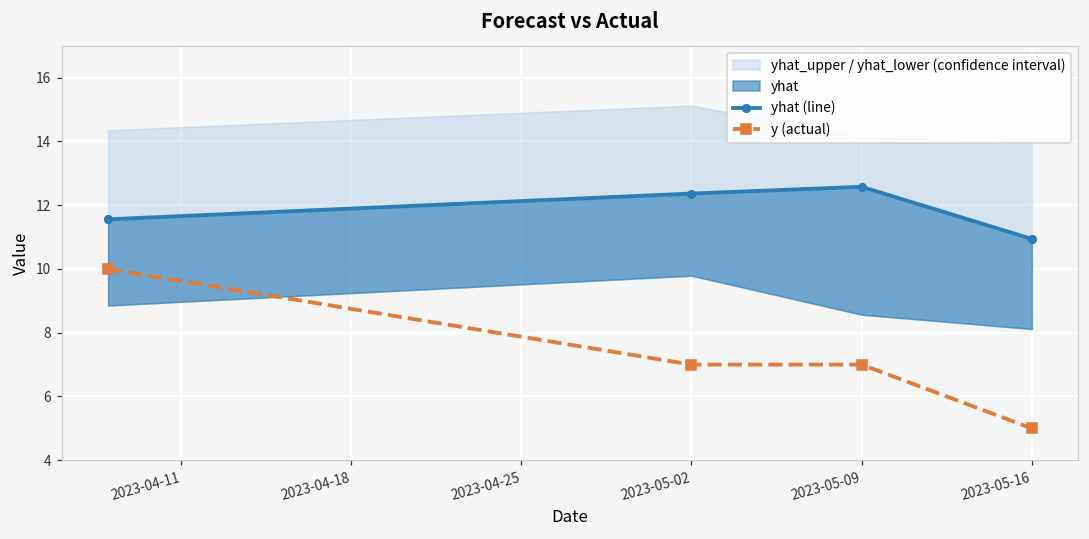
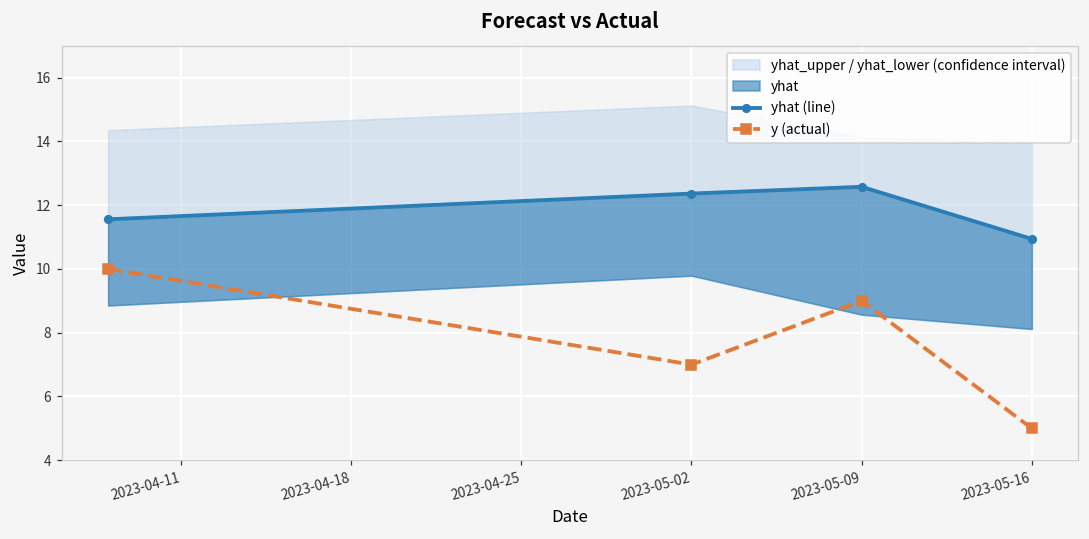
y (actual), 2023-05-09: 7 -> 9
